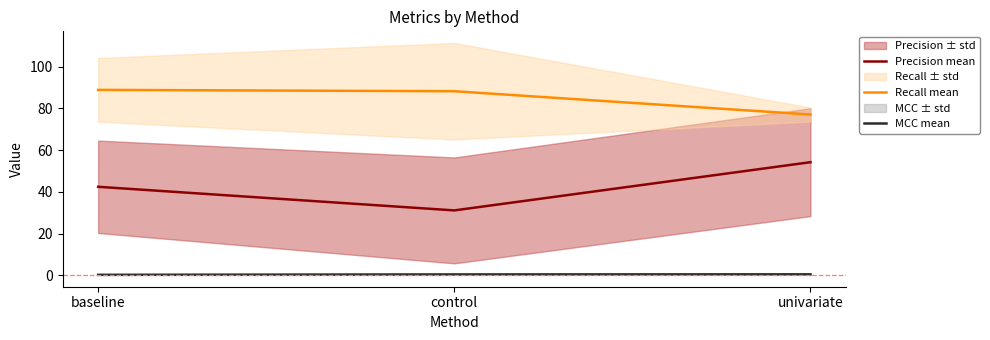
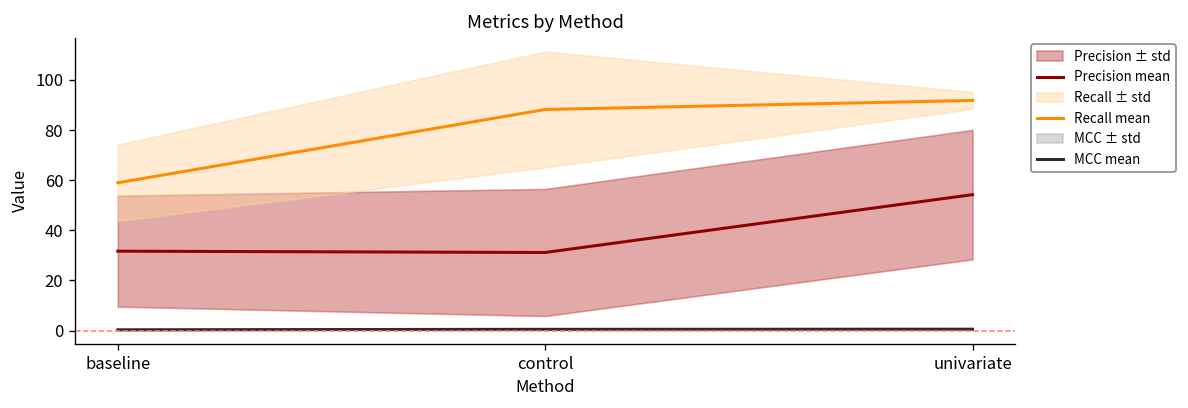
Precision mean, baseline: 42 -> 32
Recall mean, baseline: 89 -> 59
Recall mean, univariate: 77 -> 92
